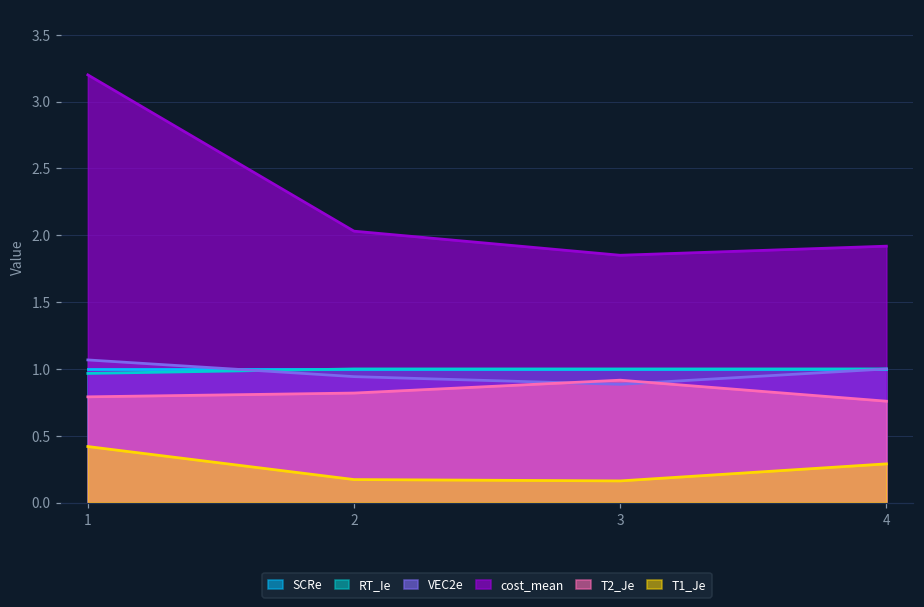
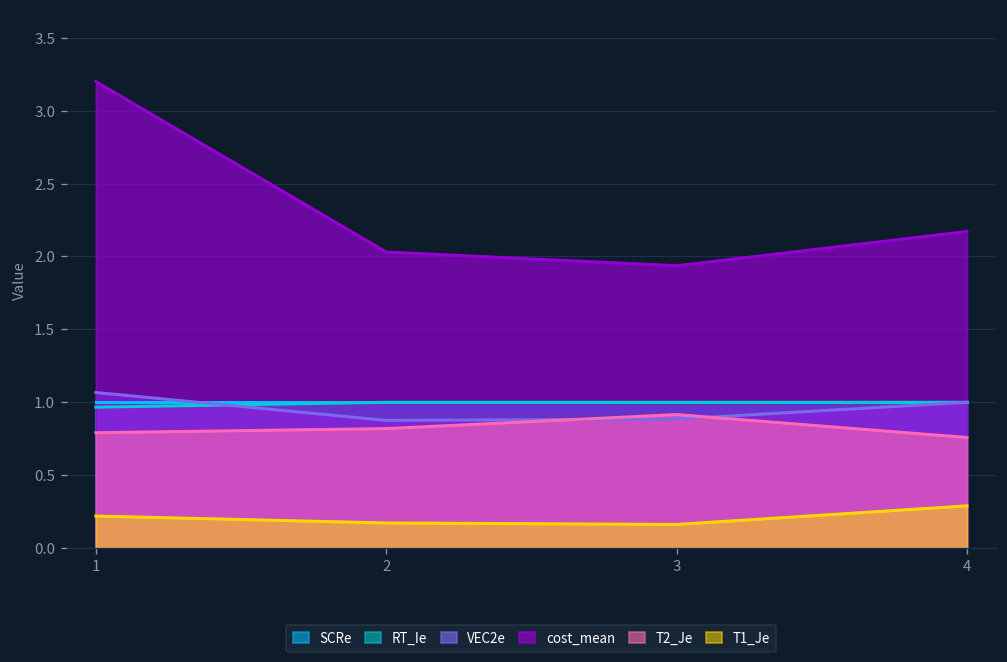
T1_Je, 1: 0.42 -> 0.22
VEC2e, 2: 0.94 -> 0.88
cost_mean, 3: 1.85 -> 1.94
cost_mean, 4: 1.92 -> 2.17
